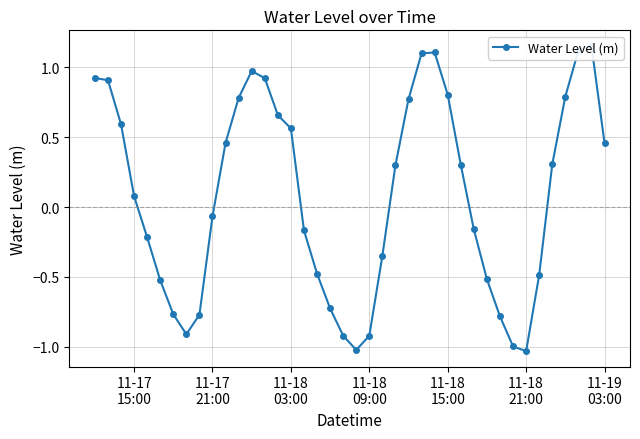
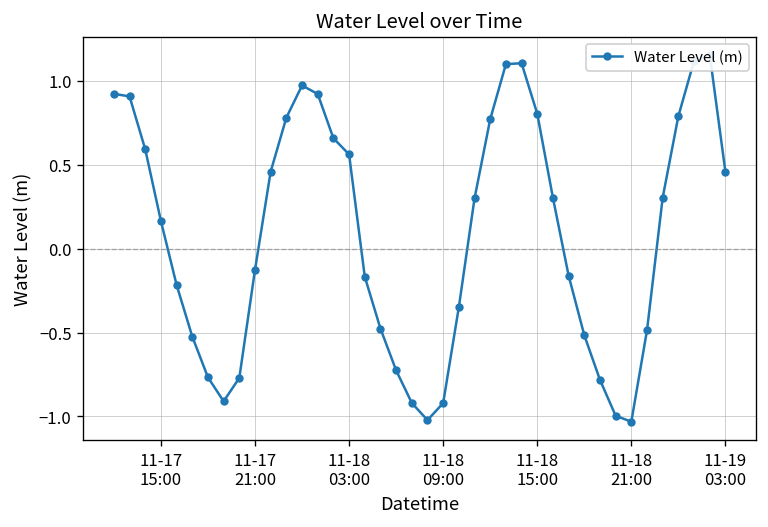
11-17 15:00: 0.08 -> 0.17
11-17 21:00: -0.07 -> -0.13
